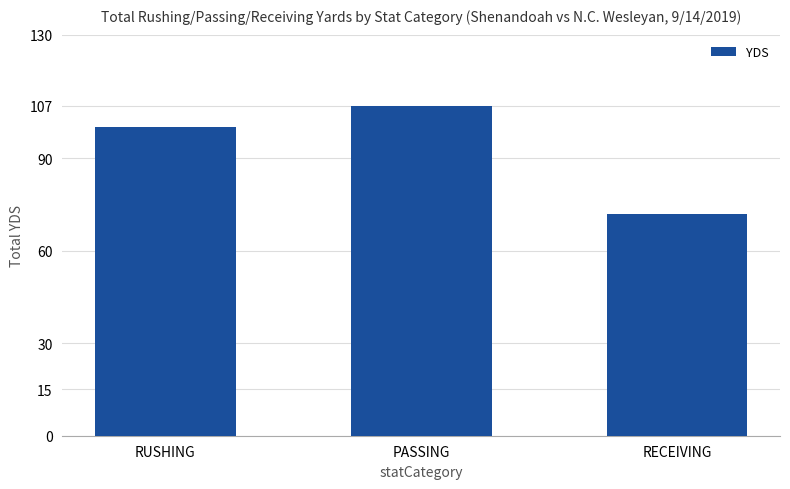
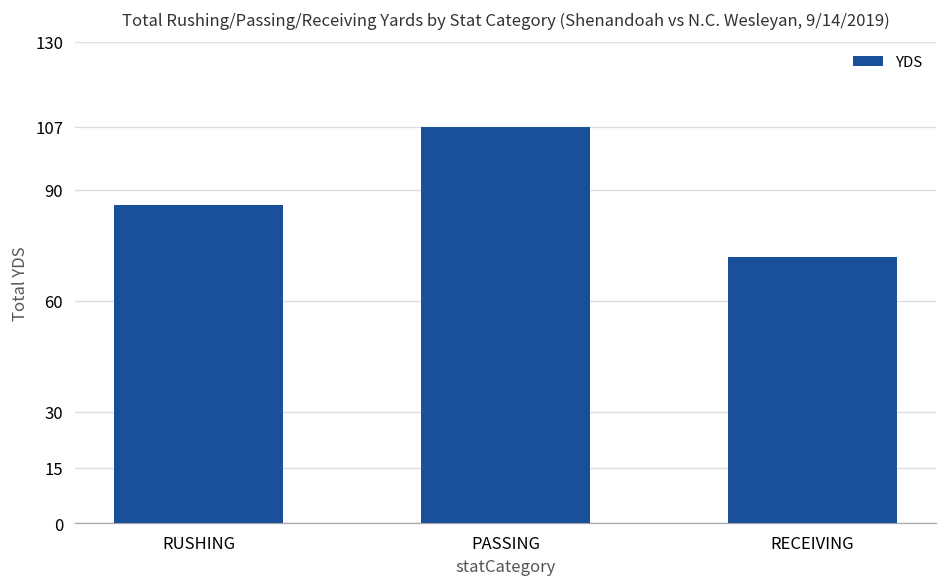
RUSHING: 100 -> 86
